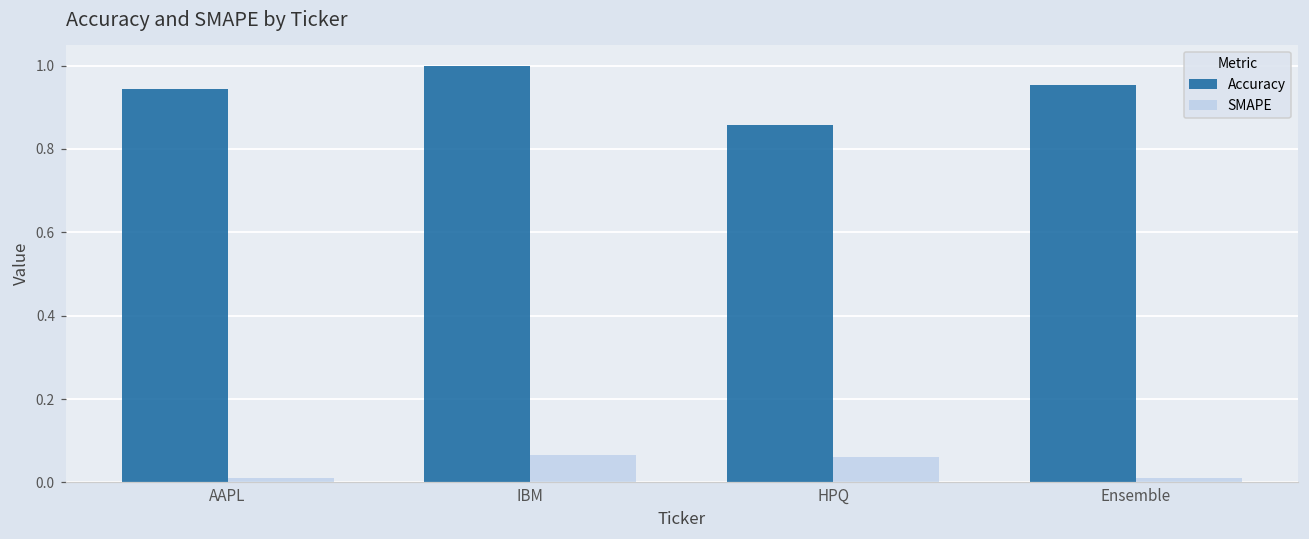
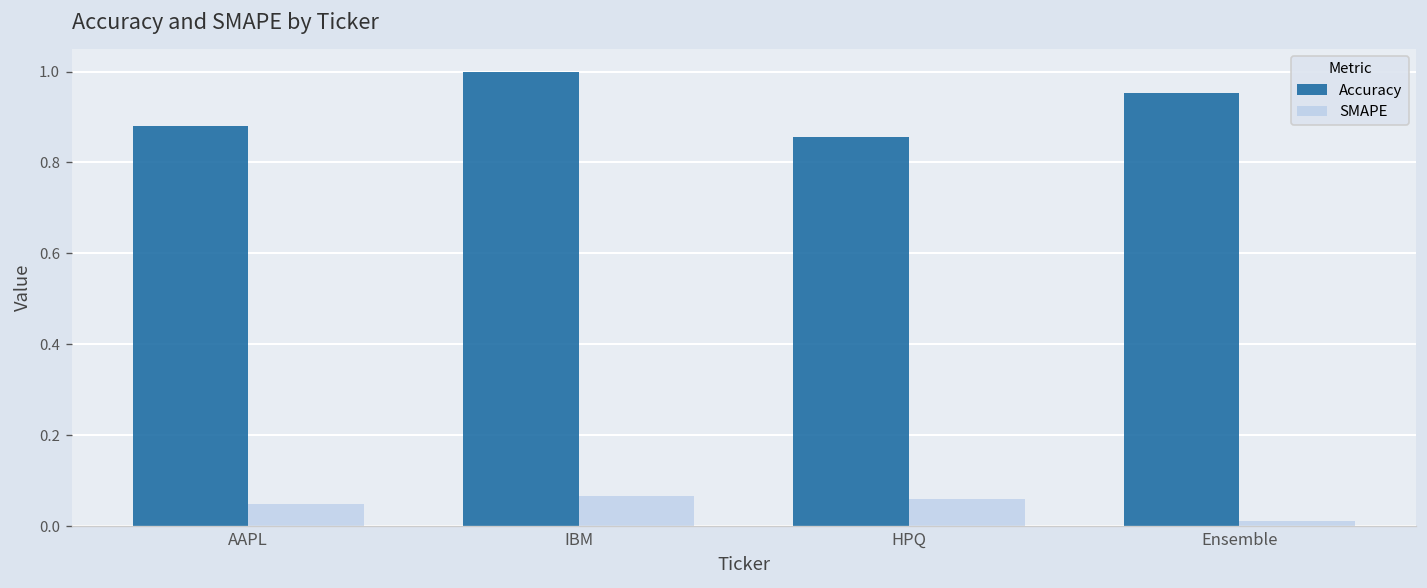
Accuracy, AAPL: 0.94 -> 0.88
SMAPE, AAPL: 0.01 -> 0.05
